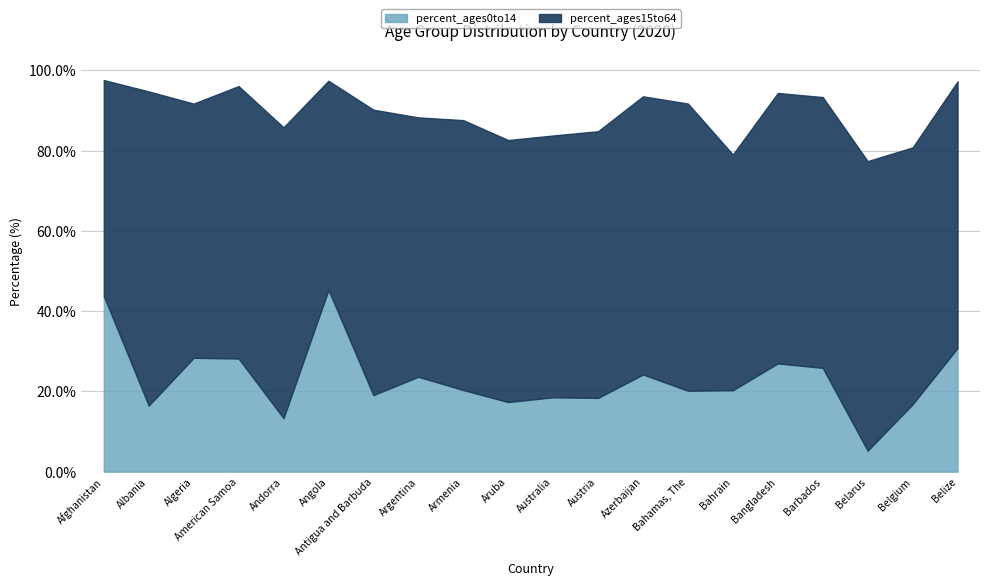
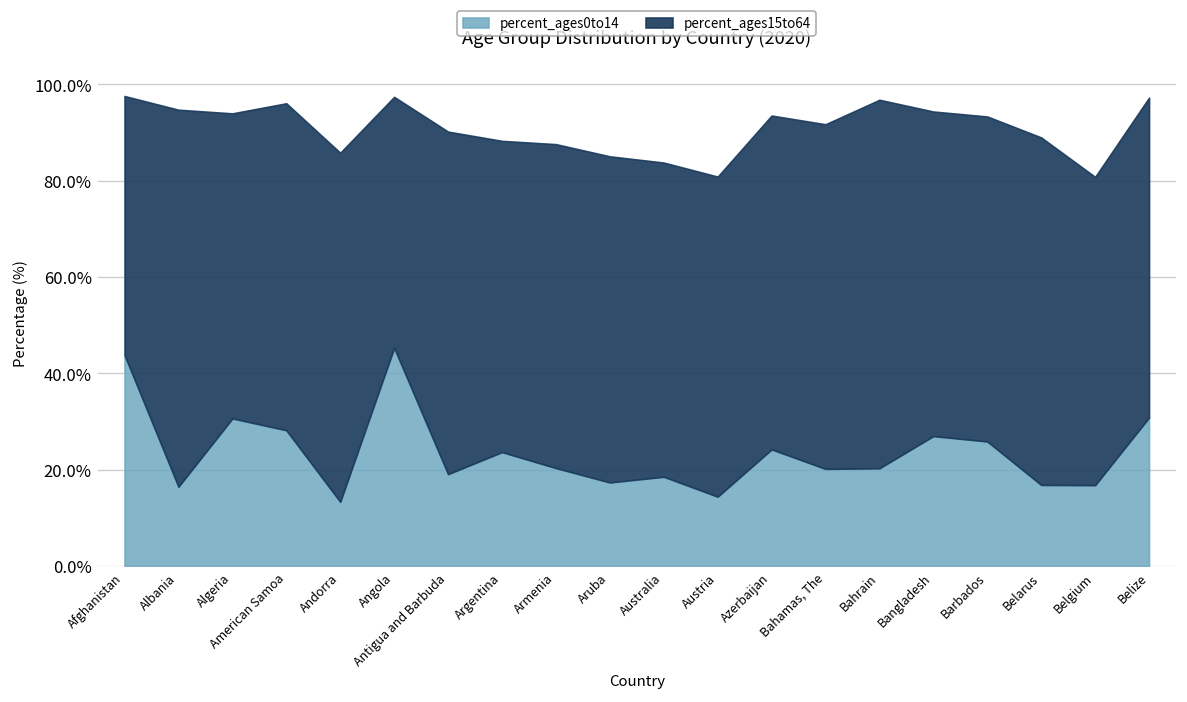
percent_ages0to14, Algeria: 28% -> 31%
percent_ages15to64, Aruba: 65% -> 68%
percent_ages0to14, Austria: 18% -> 14%
percent_ages15to64, Bahrain: 59% -> 77%
percent_ages0to14, Belarus: 5% -> 17%
